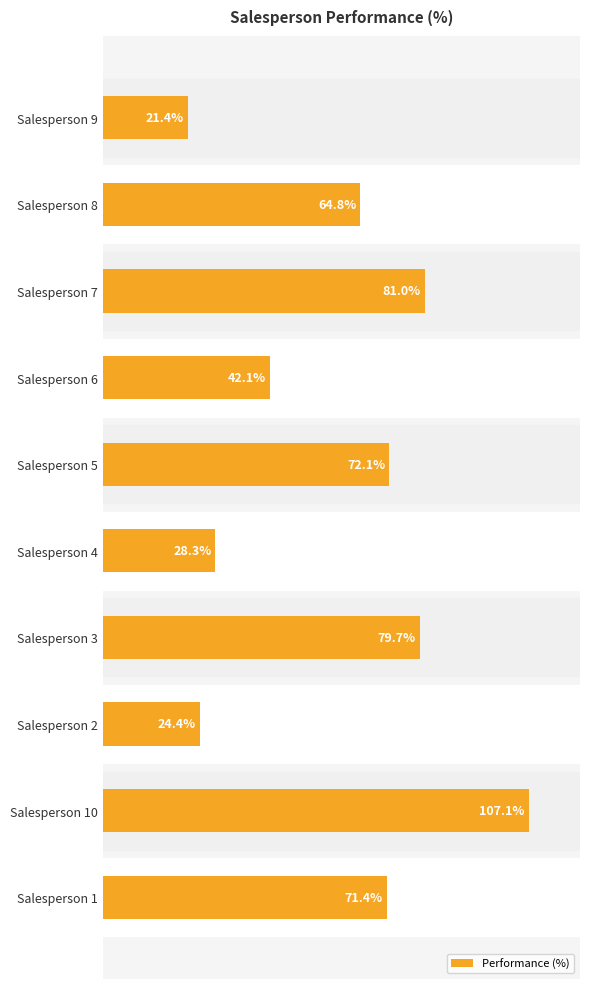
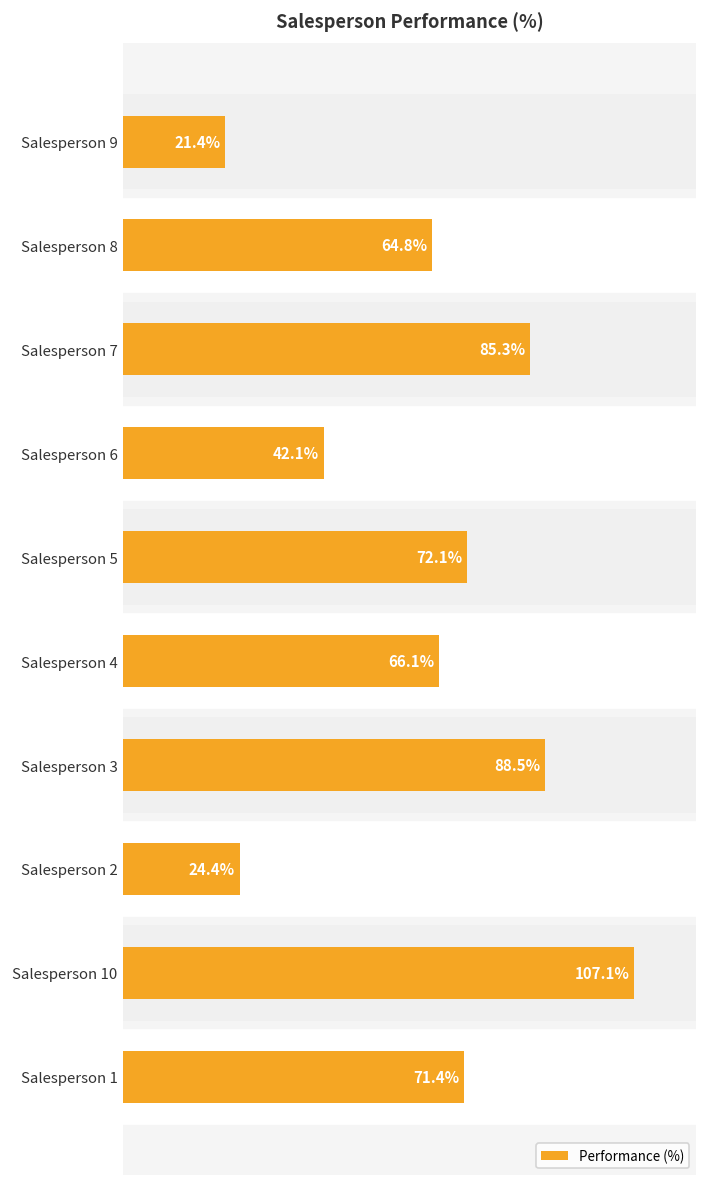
Salesperson 7: 81.0% -> 85.3%
Salesperson 4: 28.3% -> 66.1%
Salesperson 3: 79.7% -> 88.5%
